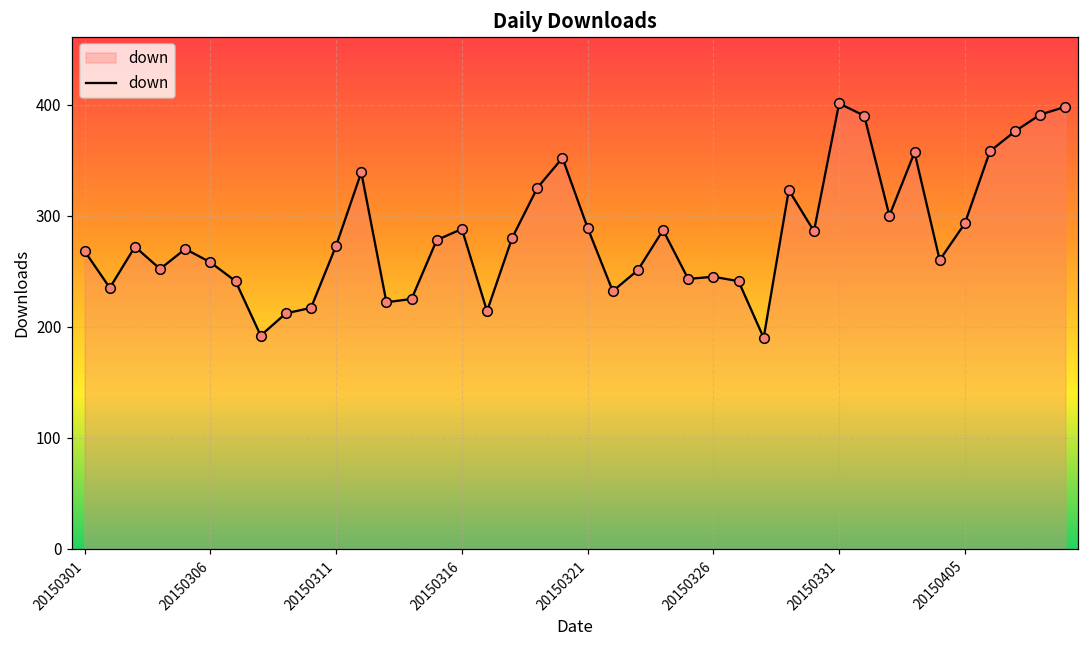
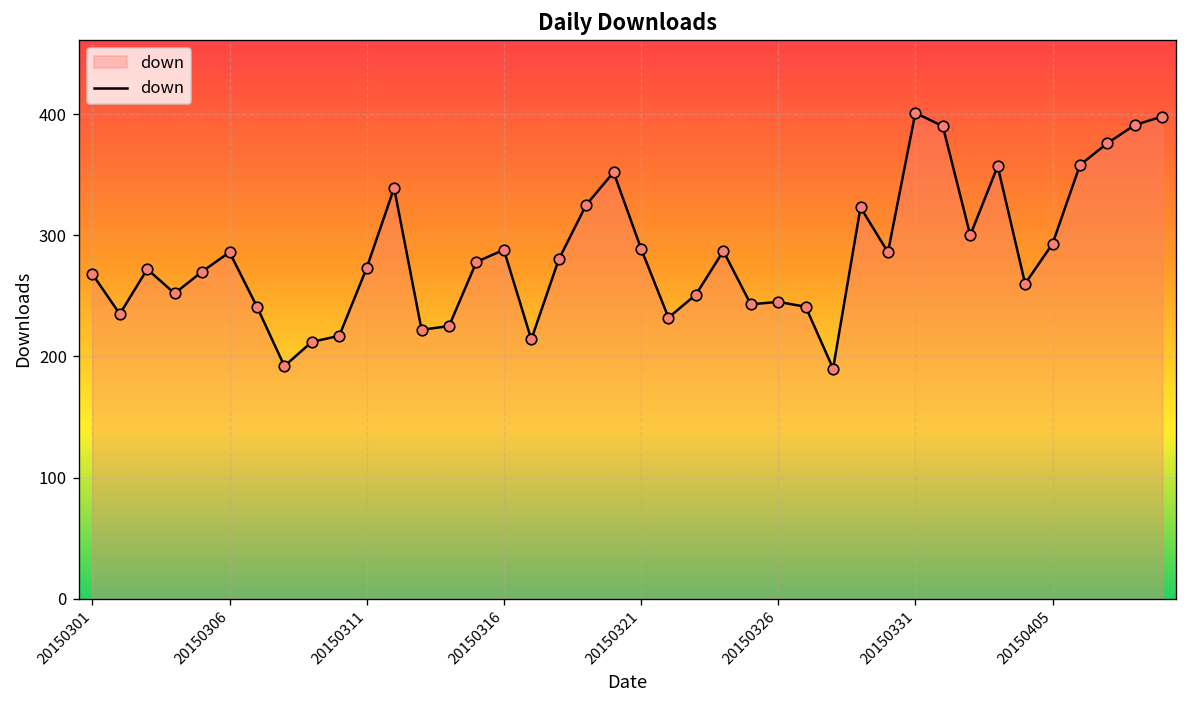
20150306: 258 -> 286
